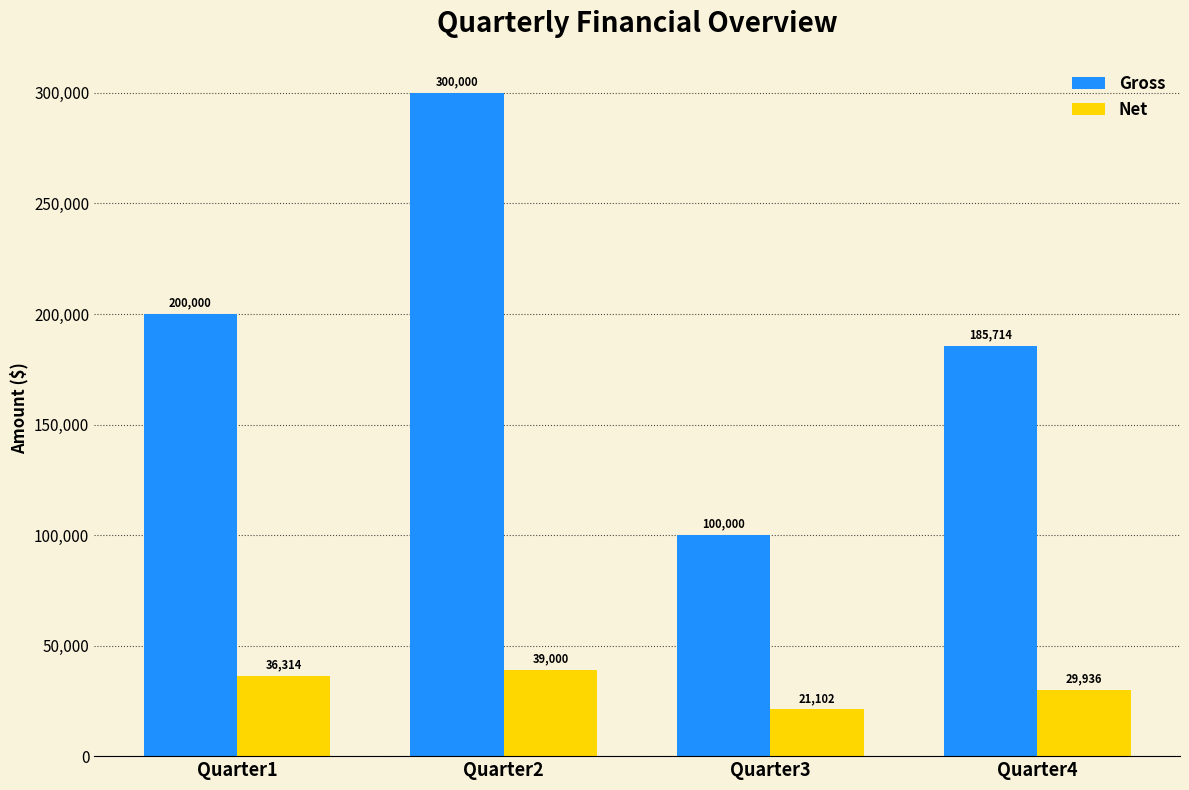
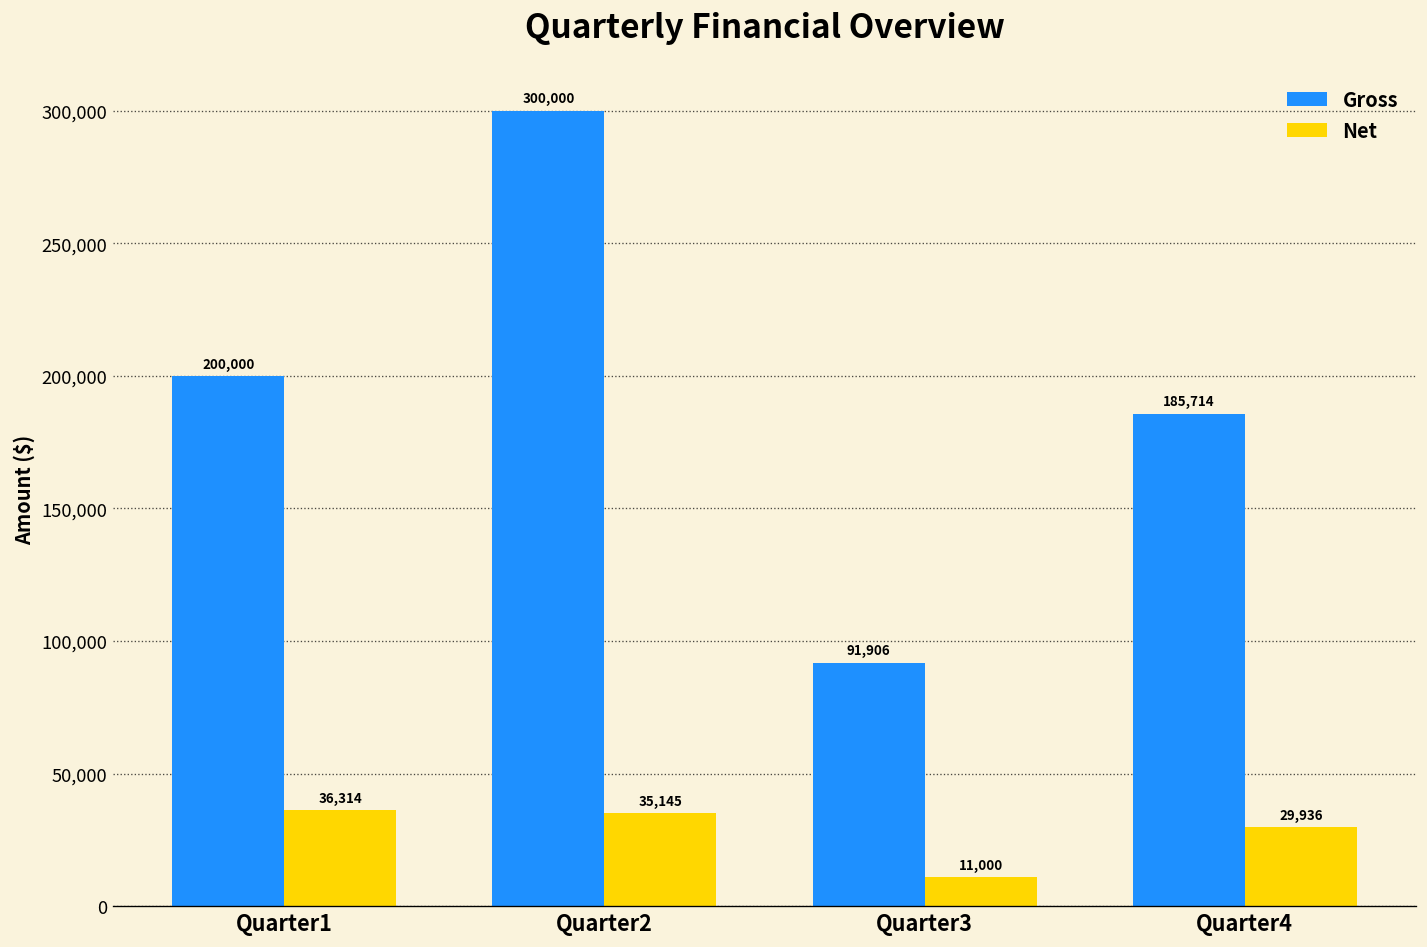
Net, Quarter2: 39,000 -> 35,145
Gross, Quarter3: 100,000 -> 91,906
Net, Quarter3: 21,102 -> 11,000
